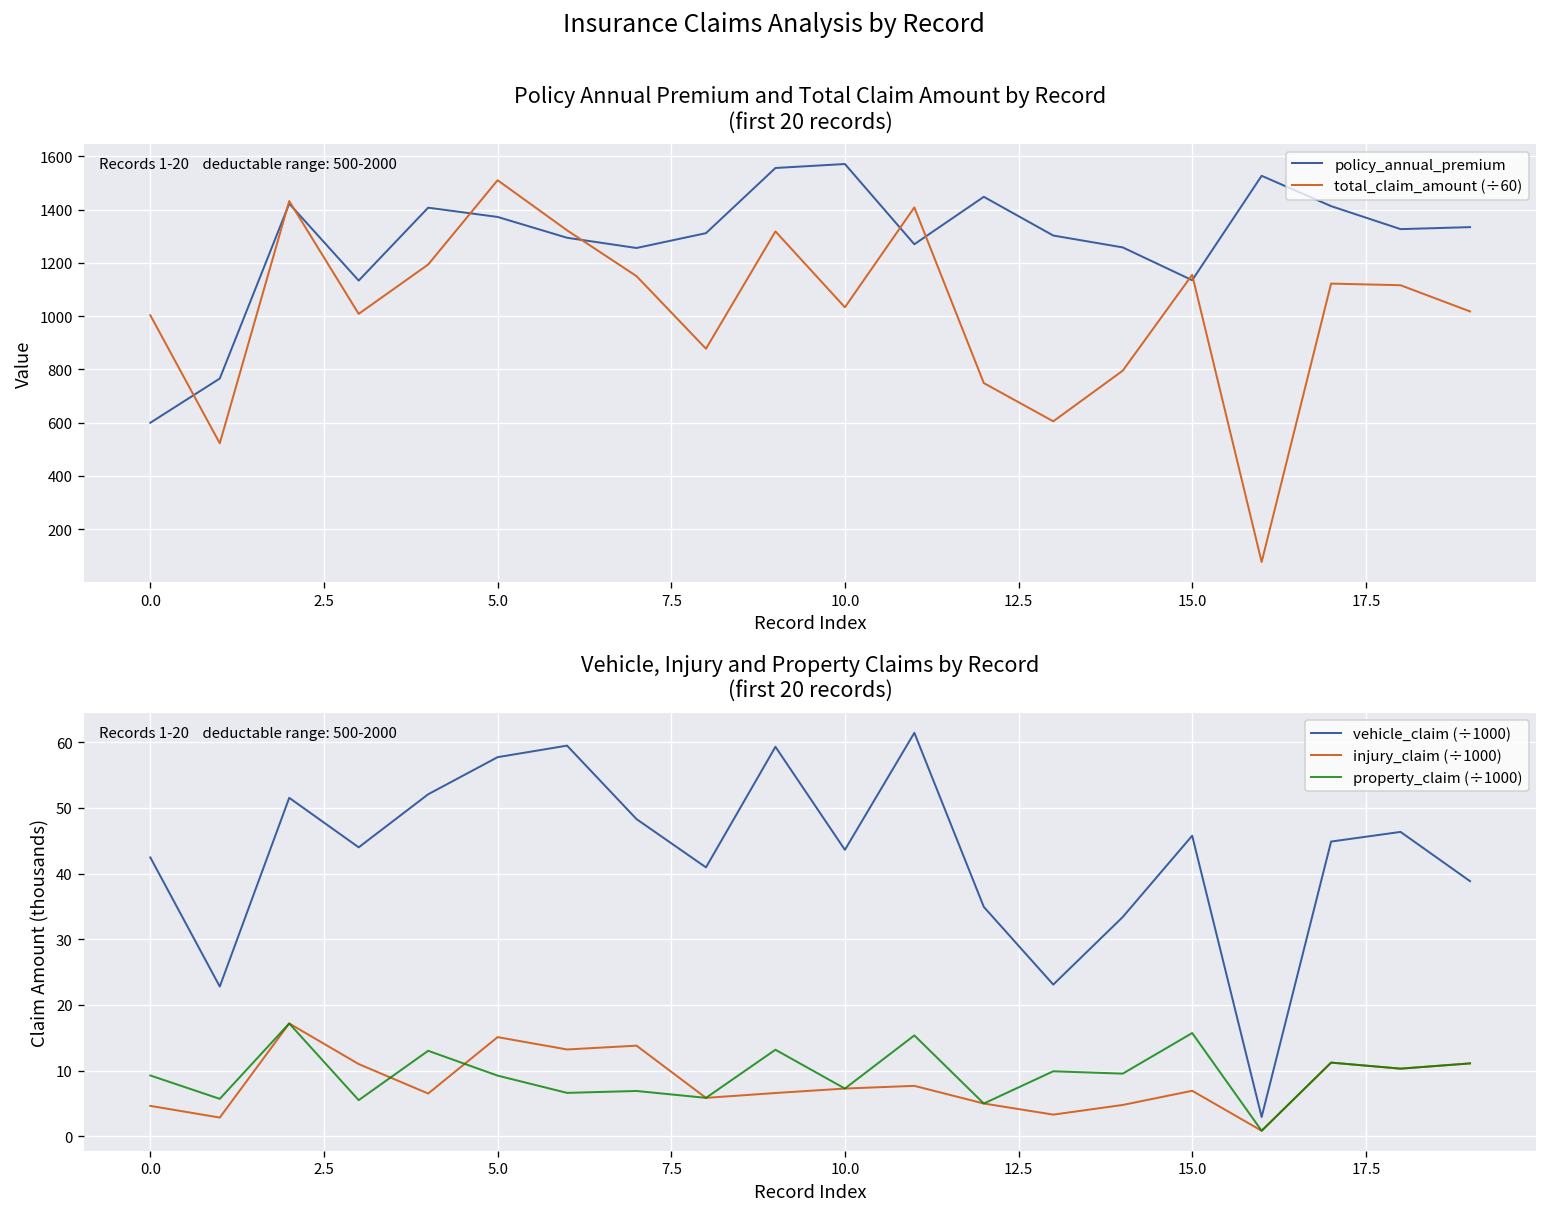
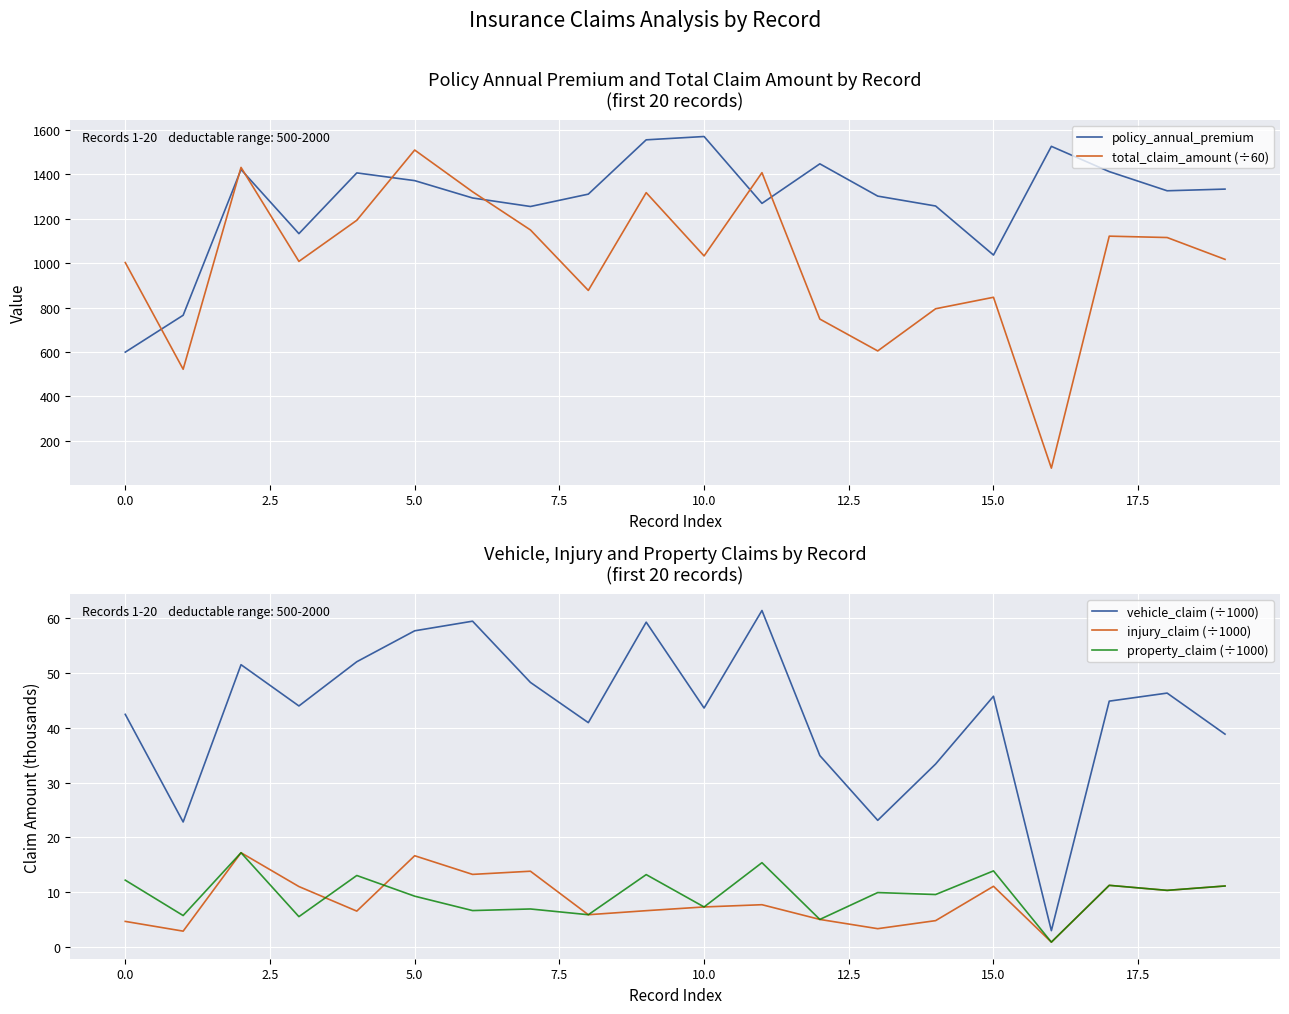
Policy Annual Premium and Total Claim Amount by Record (first 20 records), policy_annual_premium, 15.0: 1130 -> 1040
Policy Annual Premium and Total Claim Amount by Record (first 20 records), total_claim_amount (÷60), 15.0: 1160 -> 850
Vehicle, Injury and Property Claims by Record (first 20 records), property_claim (÷1000), 0.0: 9 -> 12
Vehicle, Injury and Property Claims by Record (first 20 records), injury_claim (÷1000), 5.0: 15 -> 17
Vehicle, Injury and Property Claims by Record (first 20 records), injury_claim (÷1000), 15.0: 7 -> 11
Vehicle, Injury and Property Claims by Record (first 20 records), property_claim (÷1000), 15.0: 16 -> 14
